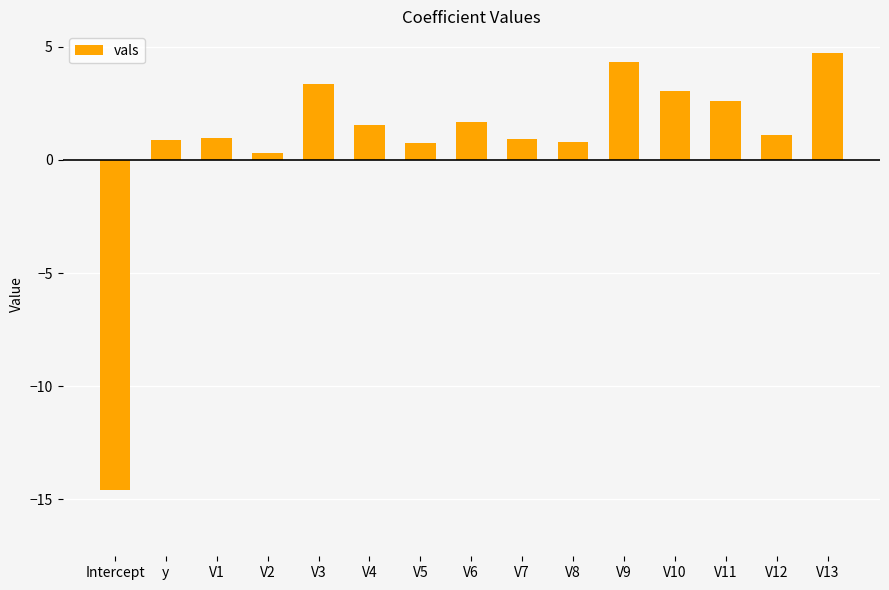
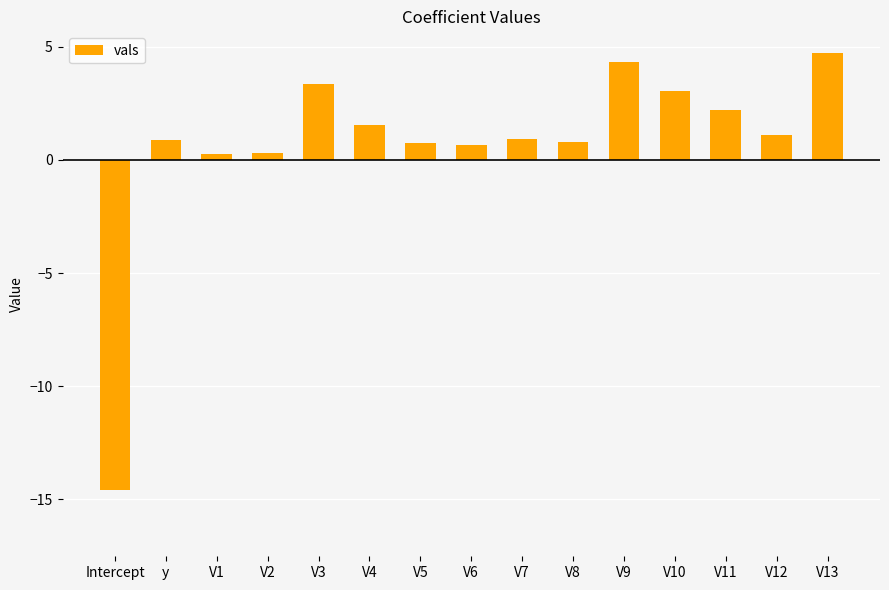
V1: 1.0 -> 0.2
V6: 1.7 -> 0.7
V11: 2.6 -> 2.2
